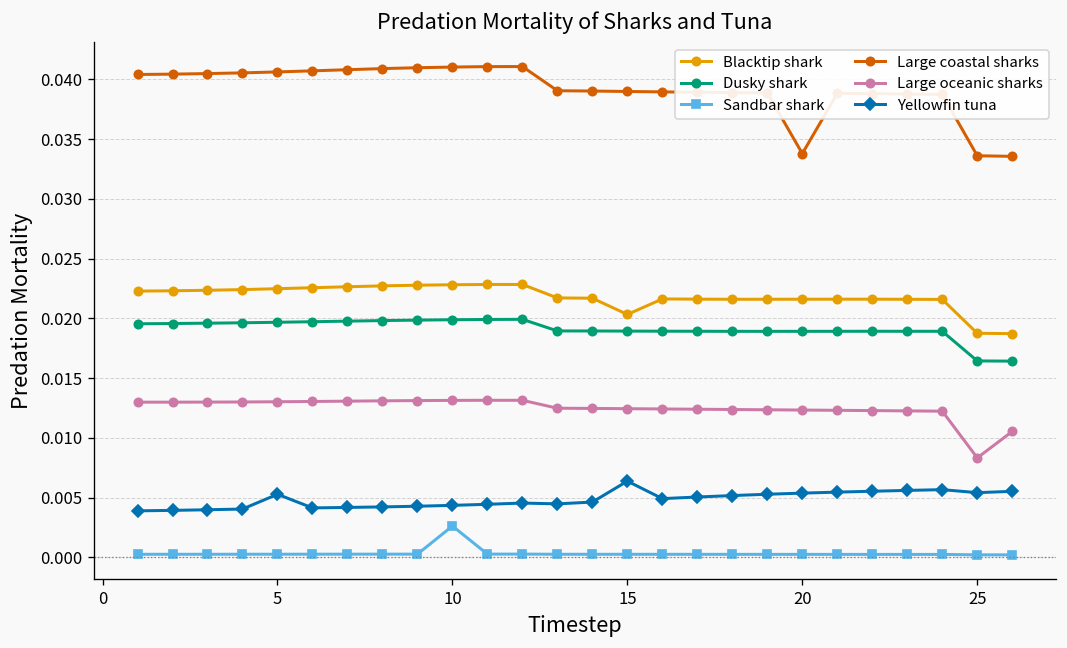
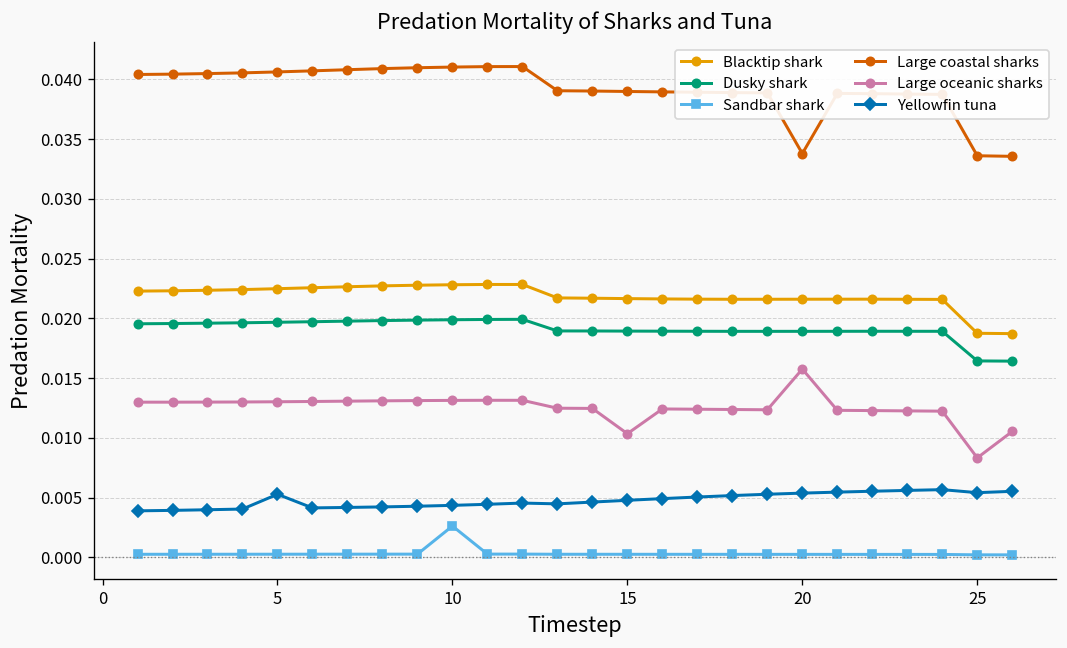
Blacktip shark, 15: 0.020 -> 0.022
Large oceanic sharks, 15: 0.012 -> 0.010
Yellowfin tuna, 15: 0.006 -> 0.005
Large oceanic sharks, 20: 0.012 -> 0.016
